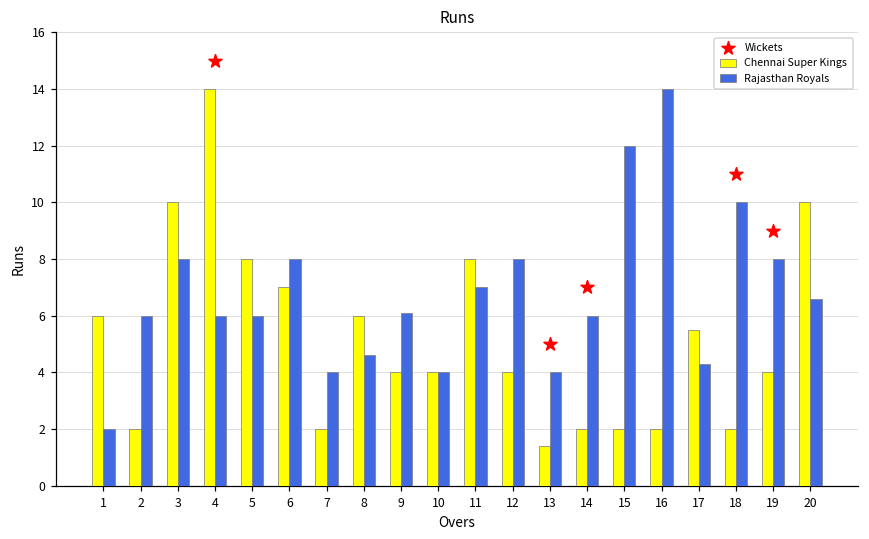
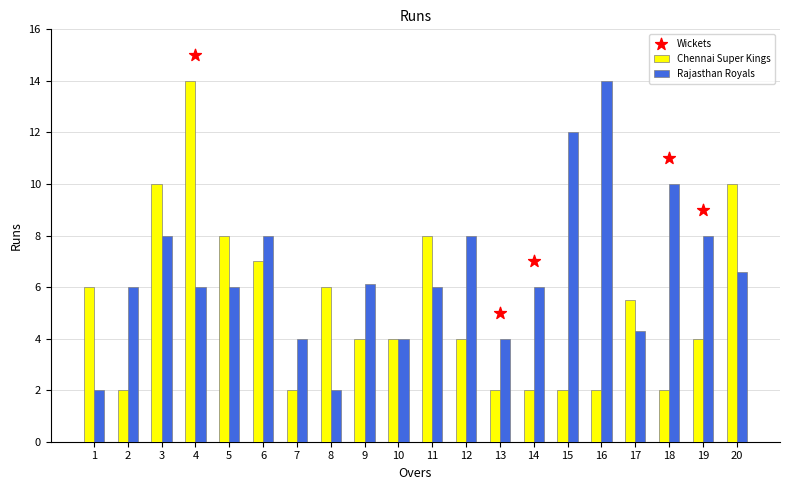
Rajasthan Royals, 8: 4.6 -> 2.0
Rajasthan Royals, 11: 7 -> 6
Chennai Super Kings, 13: 1.4 -> 2.0
